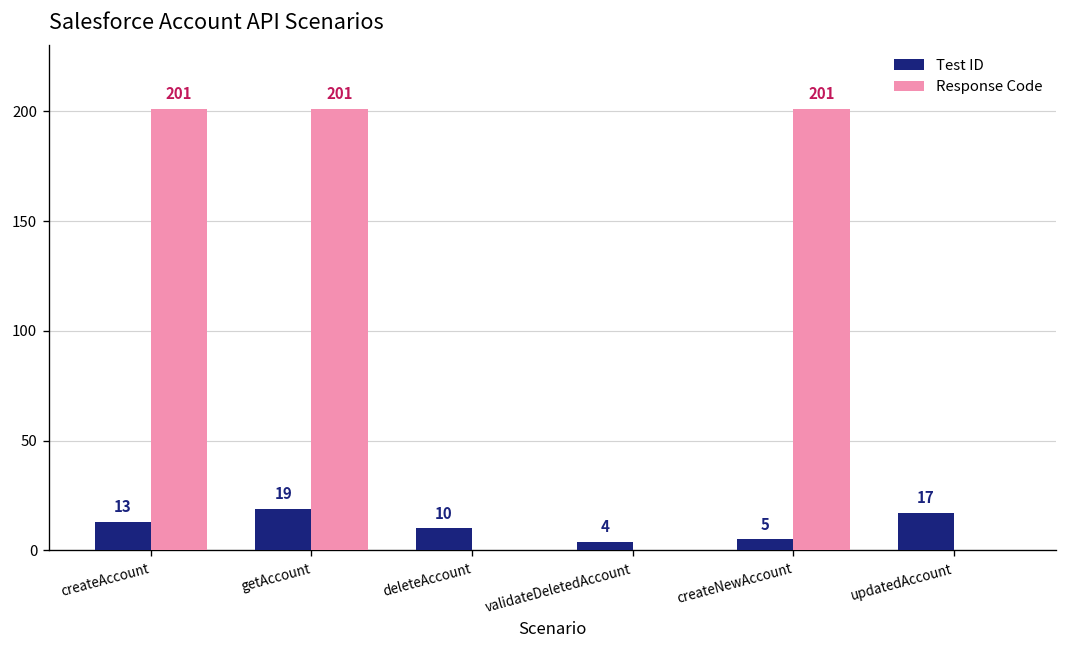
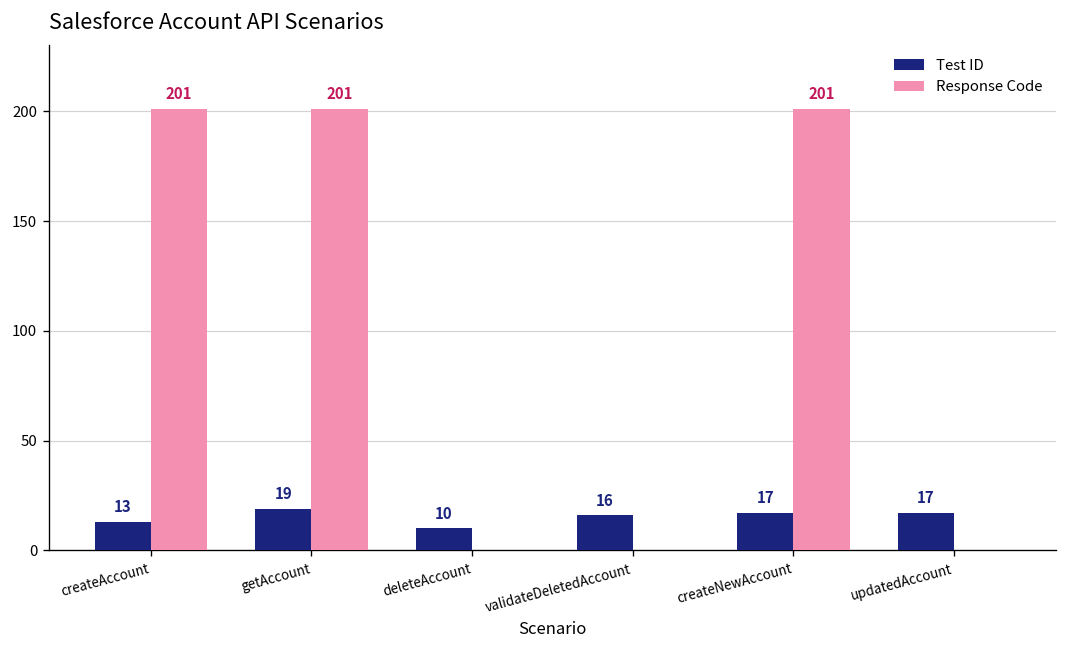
Test ID, validateDeletedAccount: 4 -> 16
Test ID, createNewAccount: 5 -> 17
